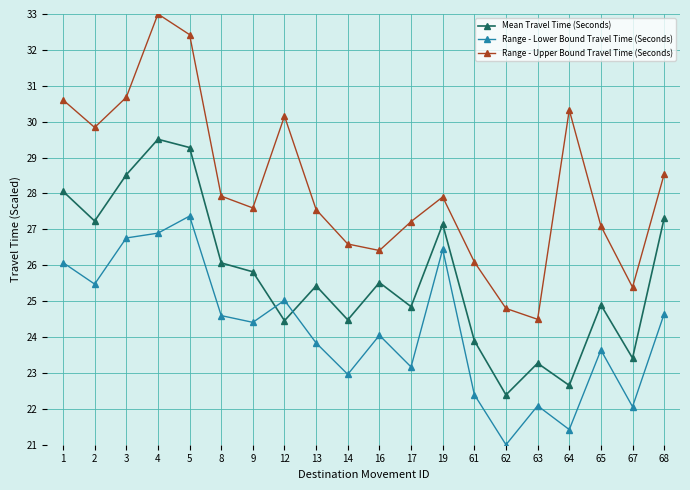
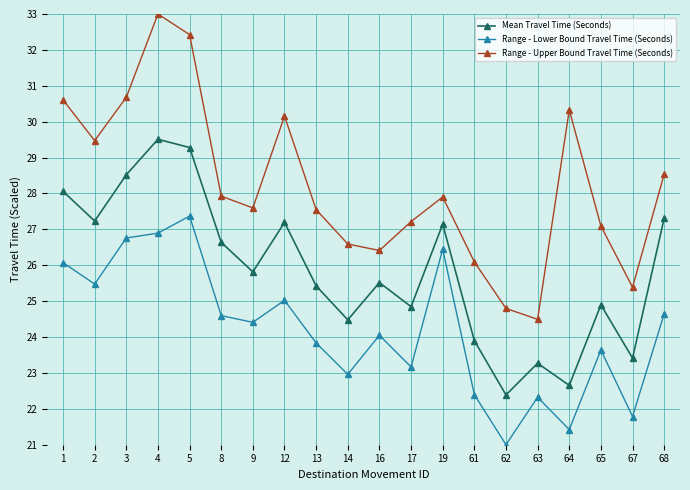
Range - Upper Bound Travel Time (Seconds), 2: 29.8 -> 29.5
Mean Travel Time (Seconds), 8: 26.1 -> 26.6
Mean Travel Time (Seconds), 12: 24.5 -> 27.2
Range - Lower Bound Travel Time (Seconds), 63: 22.1 -> 22.3
Range - Lower Bound Travel Time (Seconds), 67: 22.1 -> 21.8
